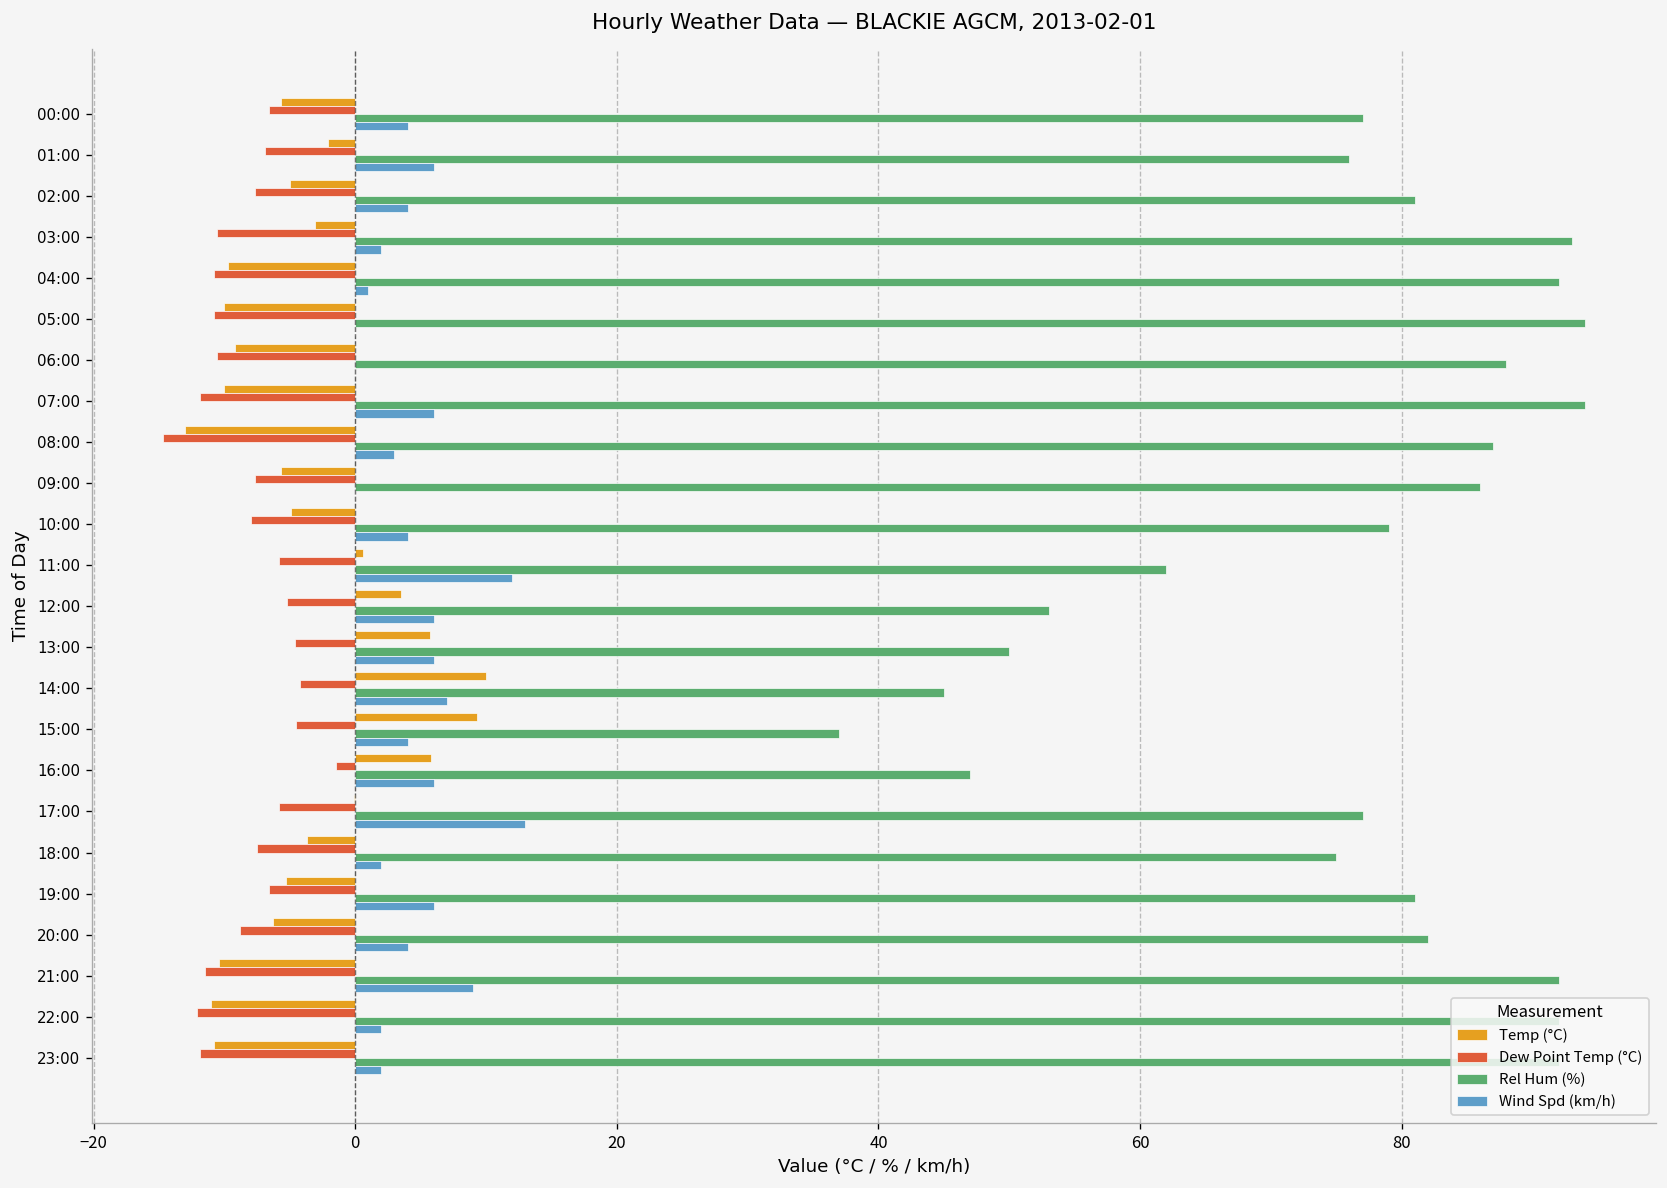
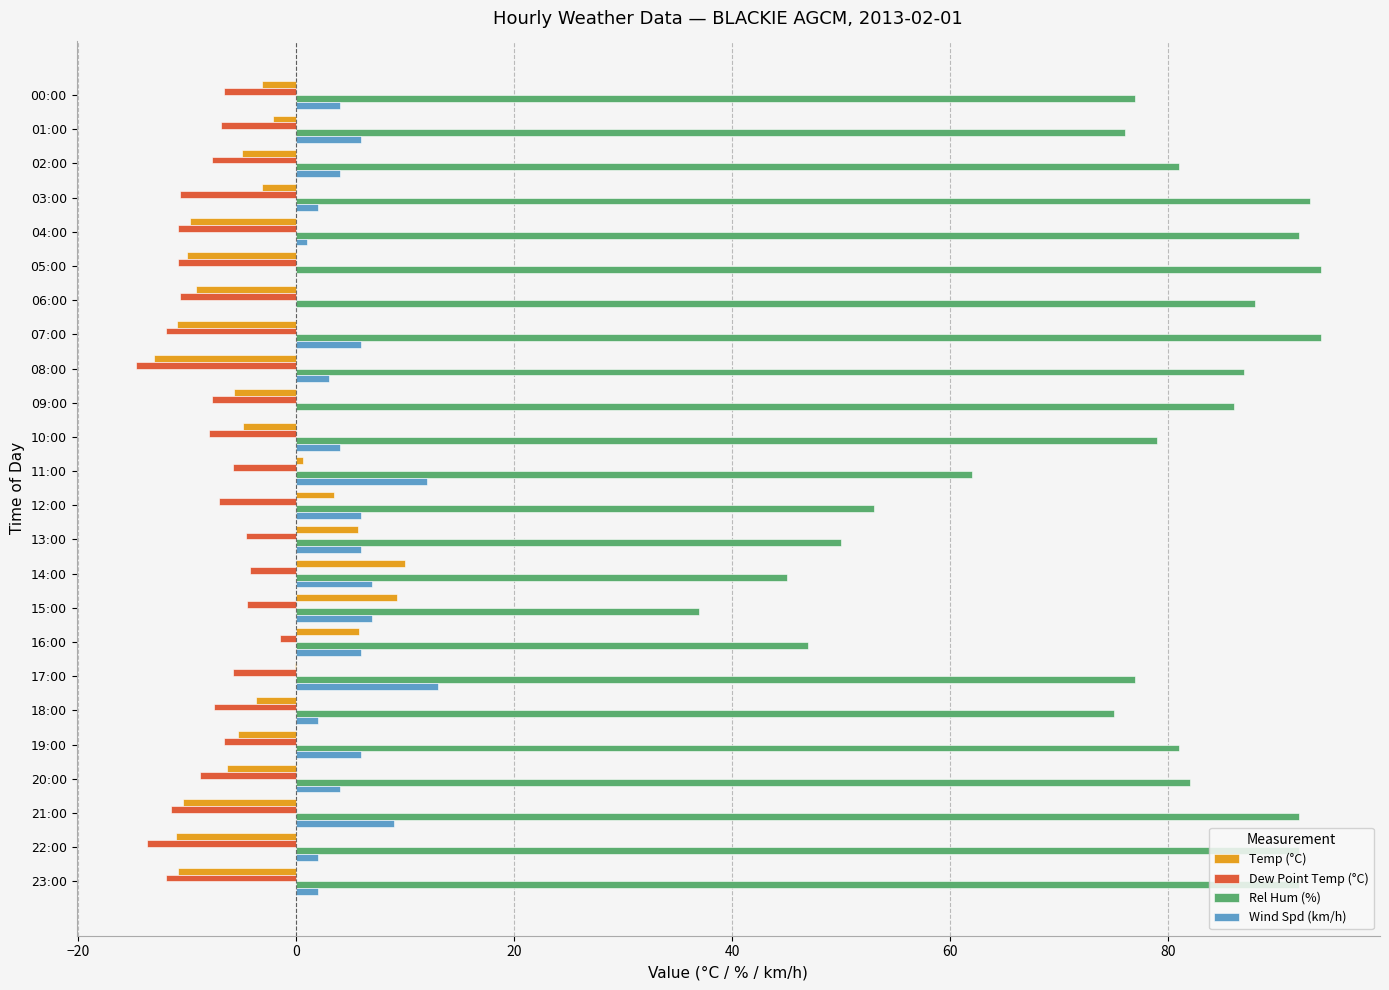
Temp (°C), 00:00: -5.7 -> -3.1
Temp (°C), 07:00: -10.0 -> -10.9
Dew Point Temp (°C), 12:00: -5.2 -> -7.1
Wind Spd (km/h), 15:00: 4 -> 7
Dew Point Temp (°C), 22:00: -12.1 -> -13.7
